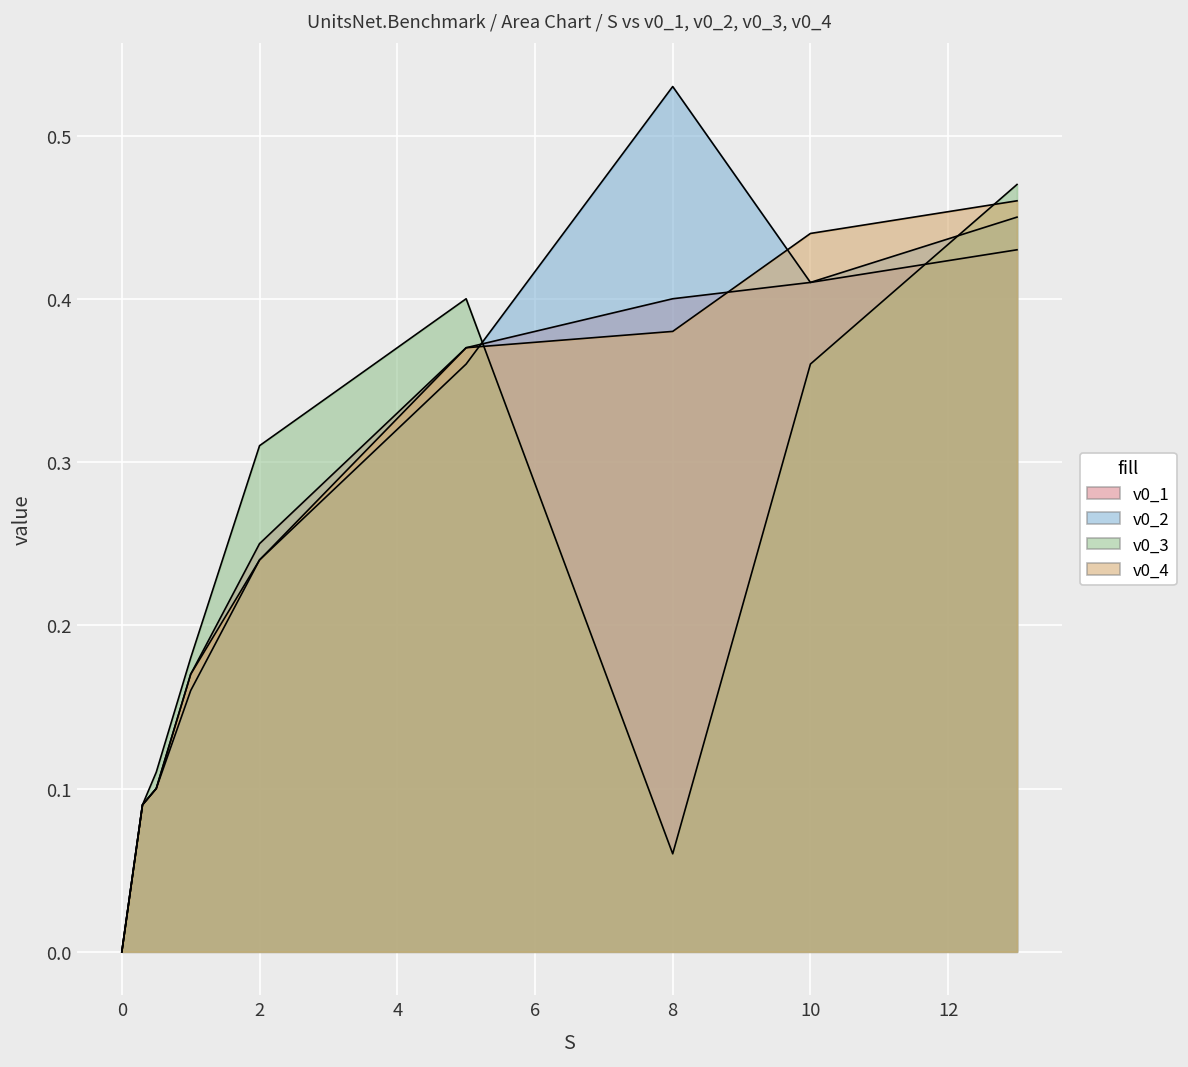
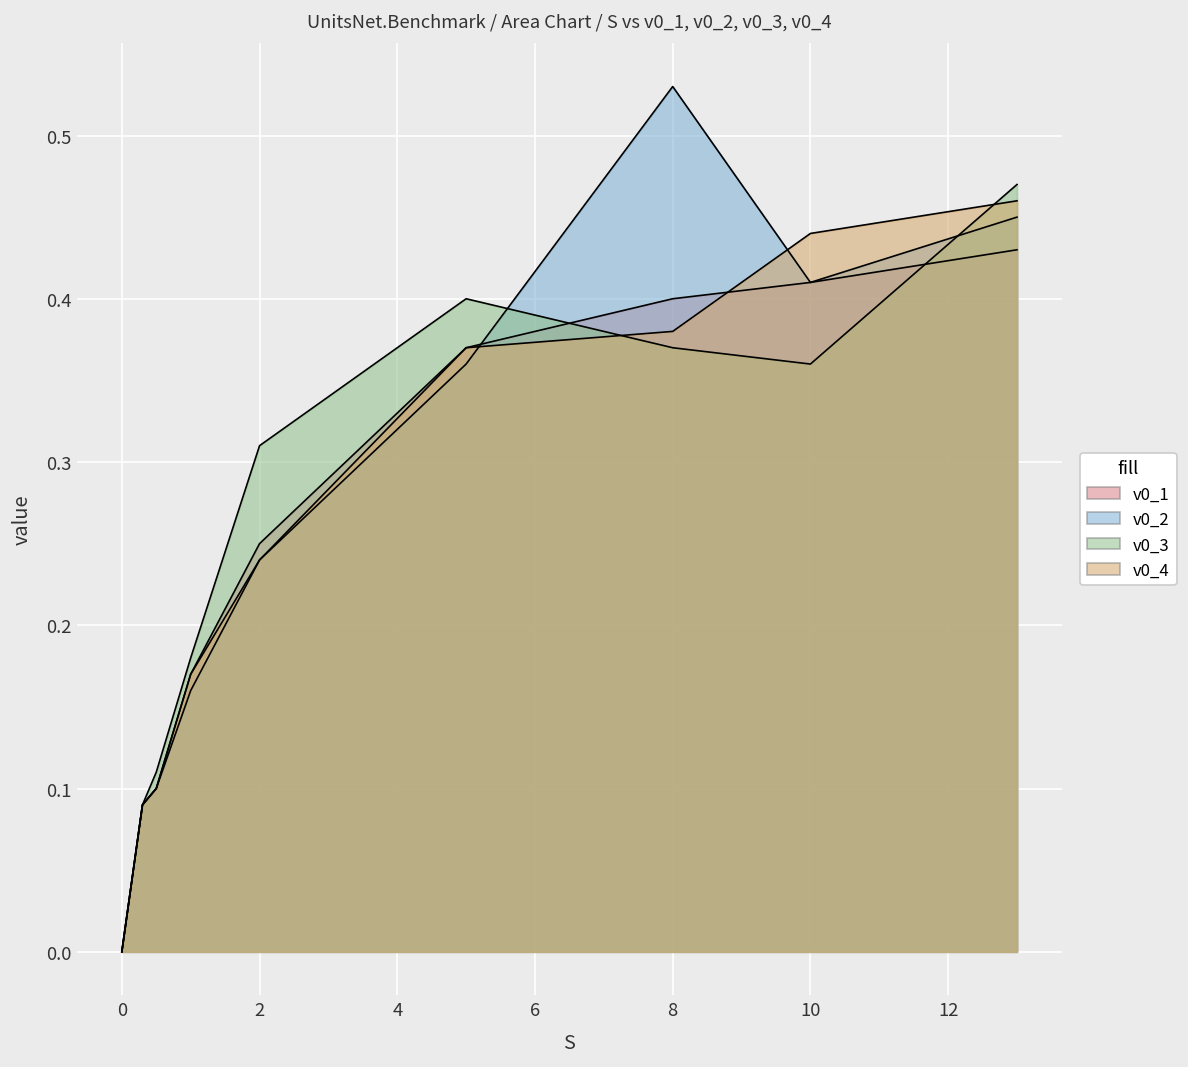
v0_3, 8: 0.06 -> 0.37
